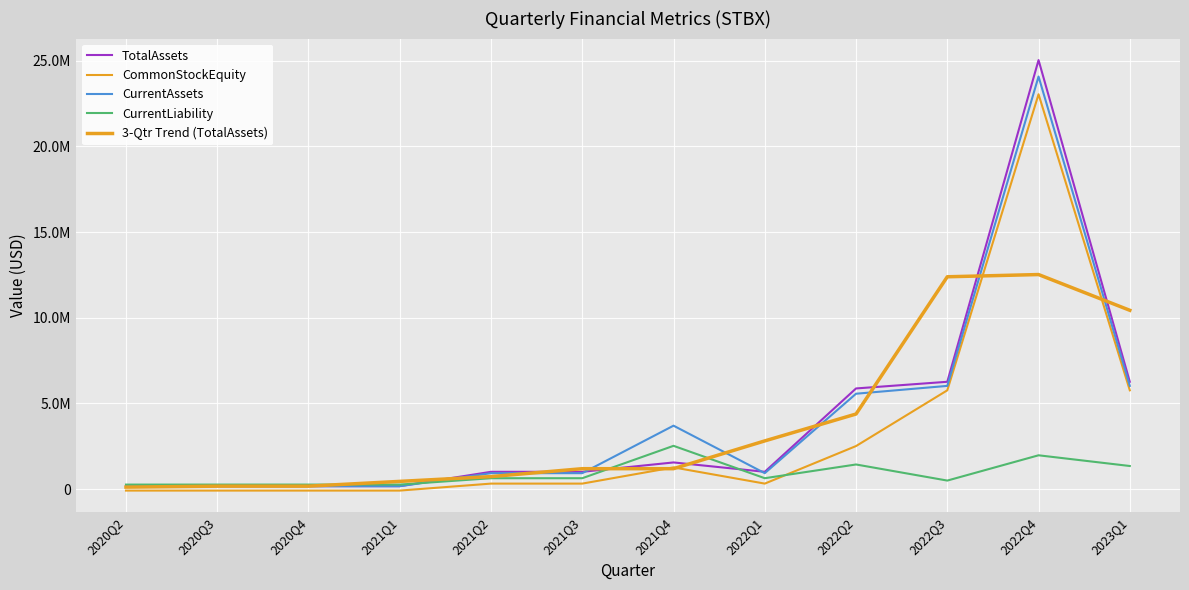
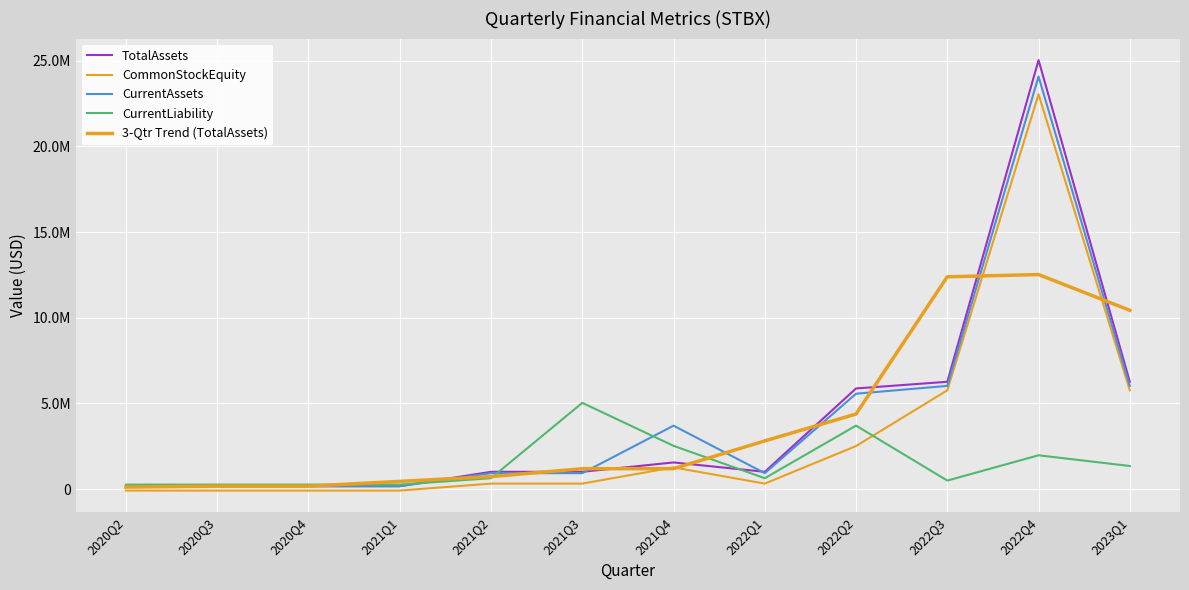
CurrentLiability, 2021Q3: 600000 -> 5000000
CurrentLiability, 2022Q2: 1400000 -> 3700000
